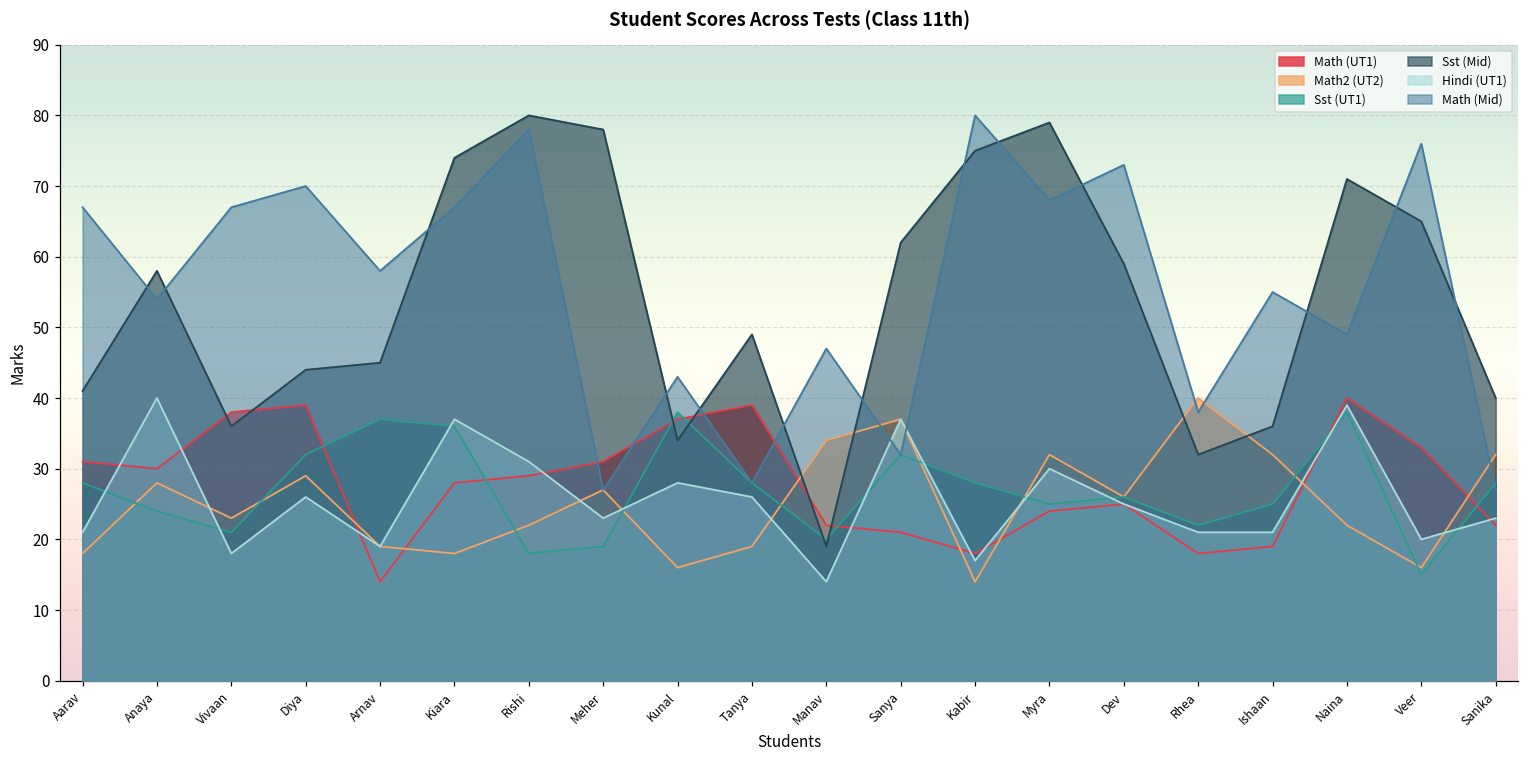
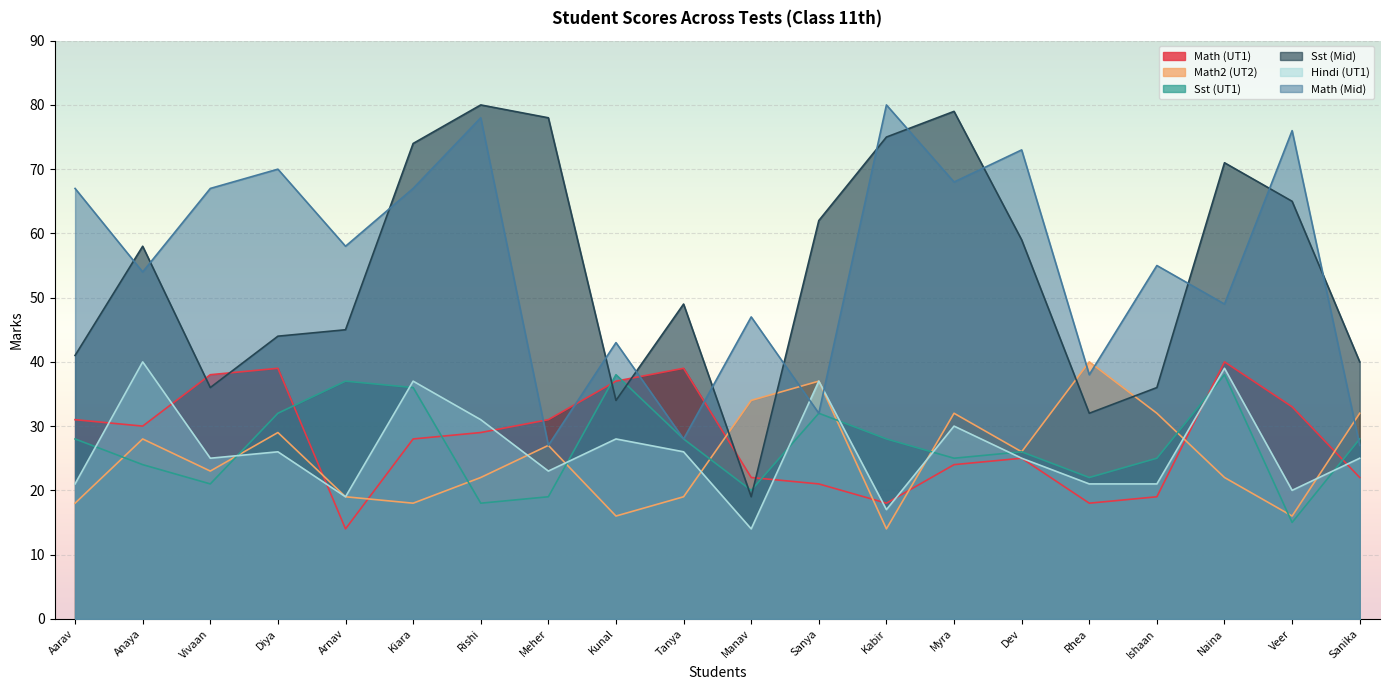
Hindi (UT1), Vivaan: 18 -> 25
Hindi (UT1), Sanika: 23 -> 25
